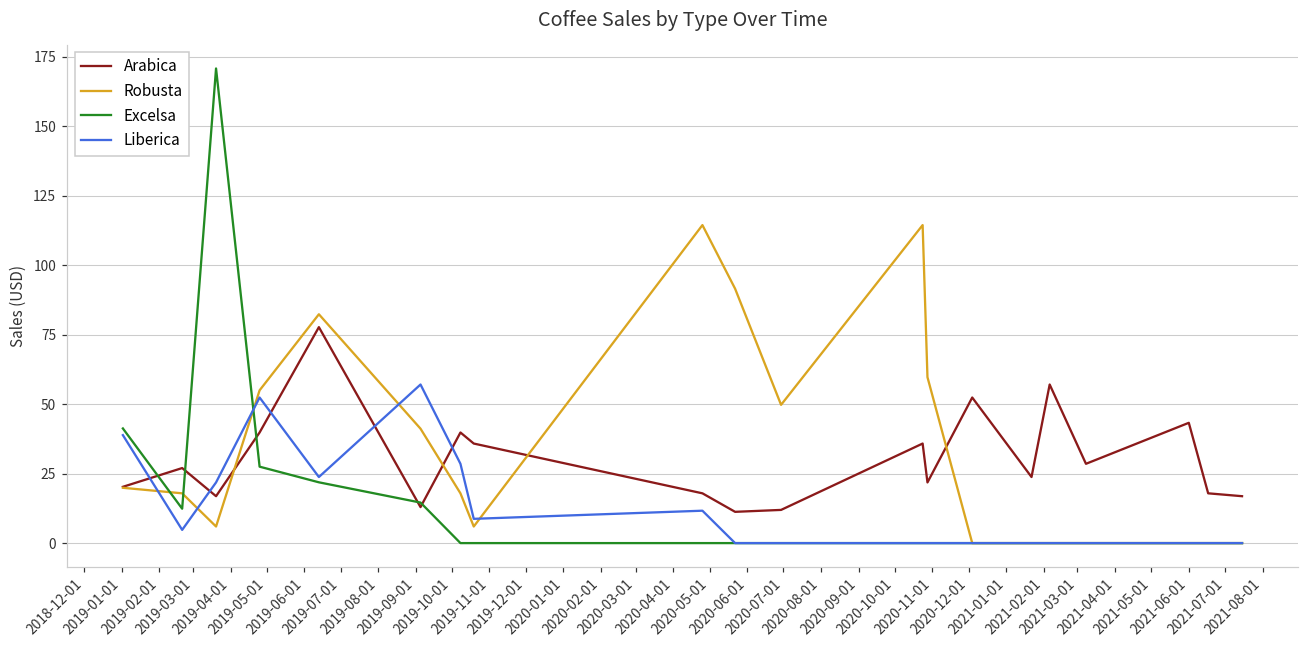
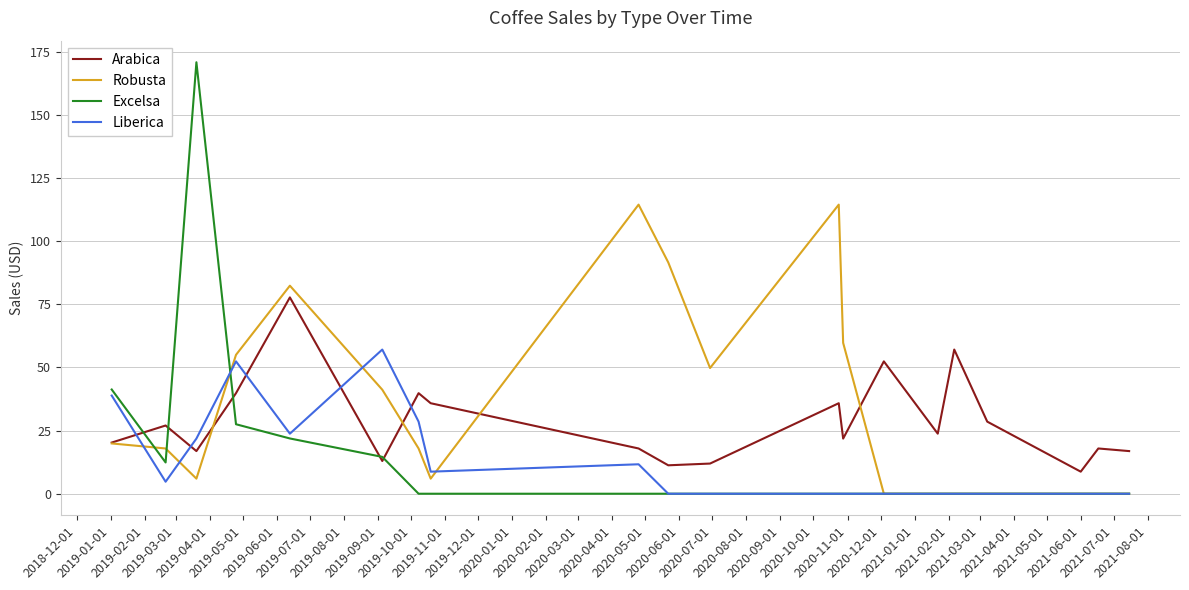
Arabica, 2021-06-01: 43 -> 9
